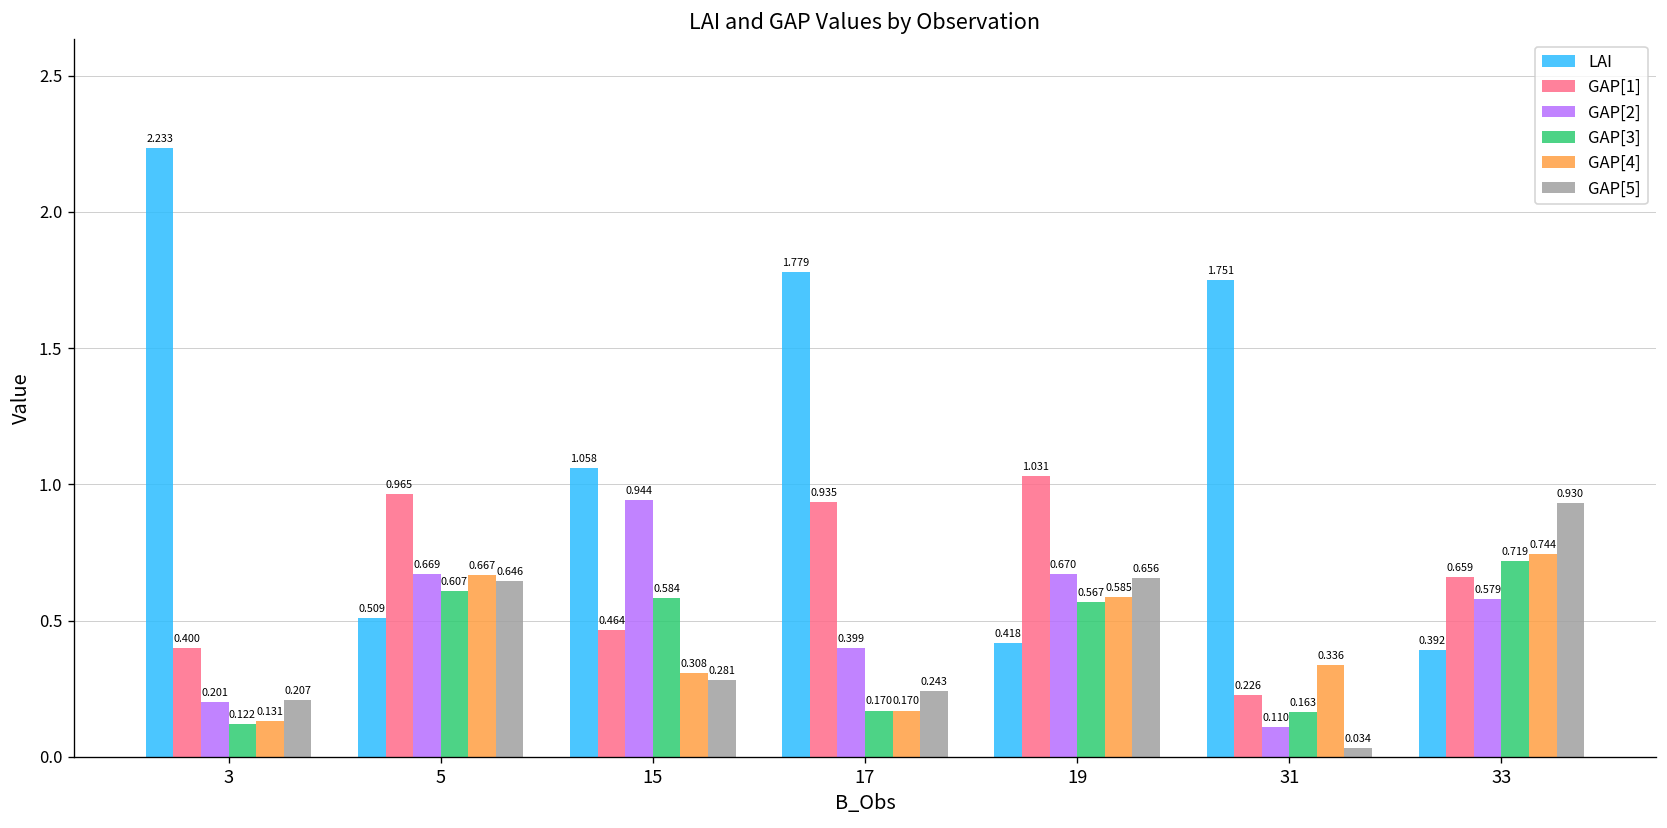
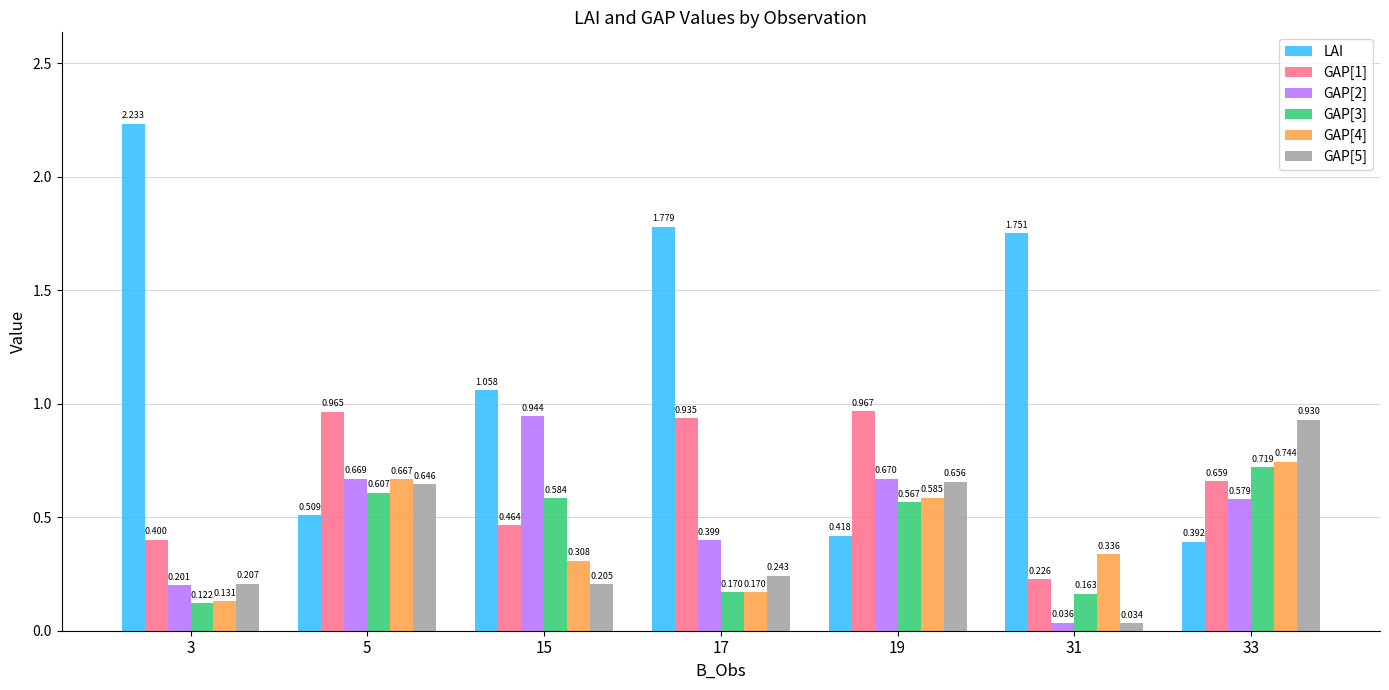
GAP[5], 15: 0.281 -> 0.205
GAP[1], 19: 1.031 -> 0.967
GAP[2], 31: 0.110 -> 0.036
